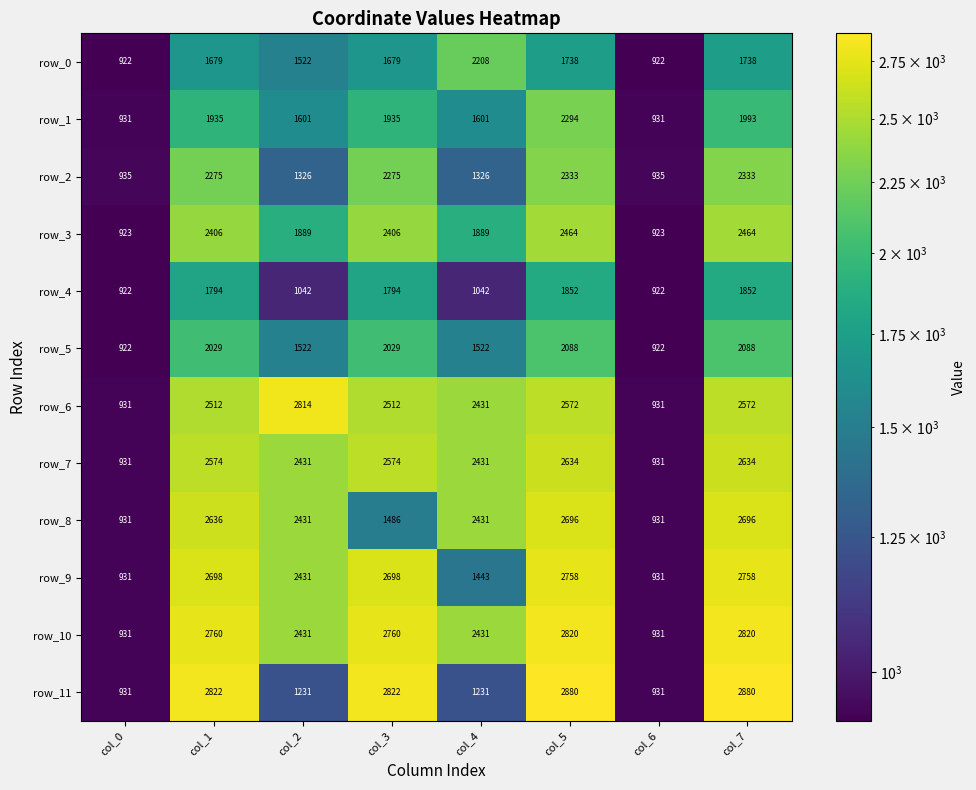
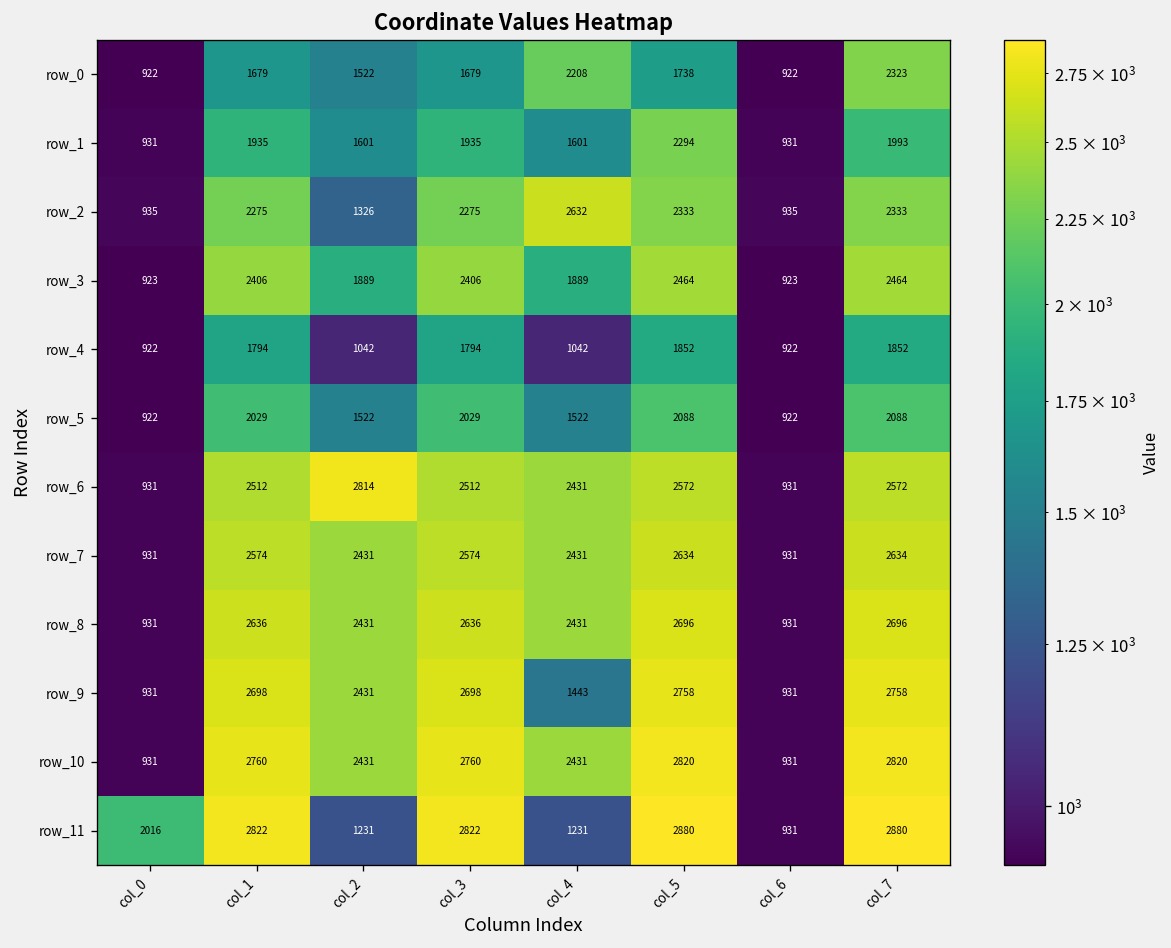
row_0, col_7: 1738 -> 2323
row_2, col_4: 1326 -> 2632
row_8, col_3: 1486 -> 2636
row_11, col_0: 931 -> 2016
